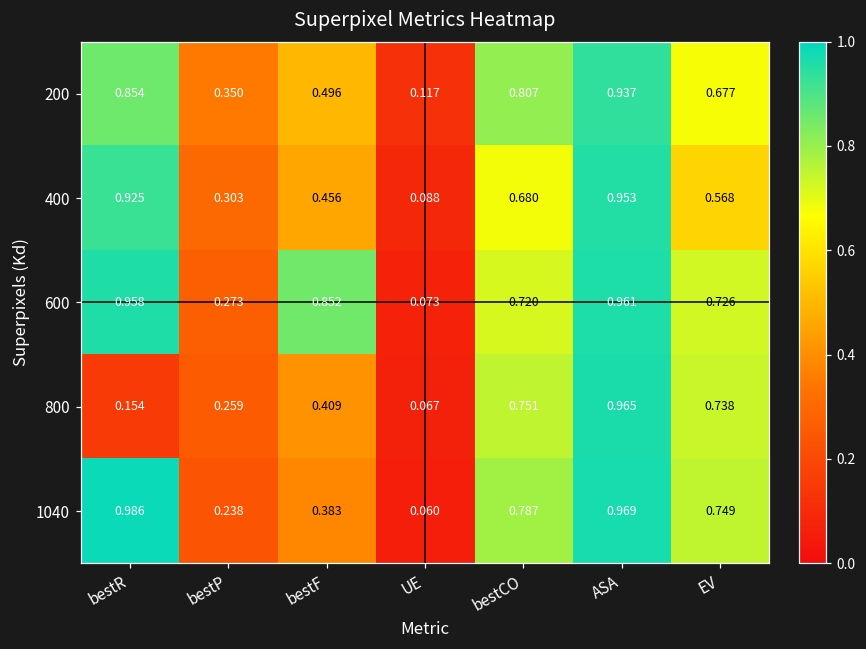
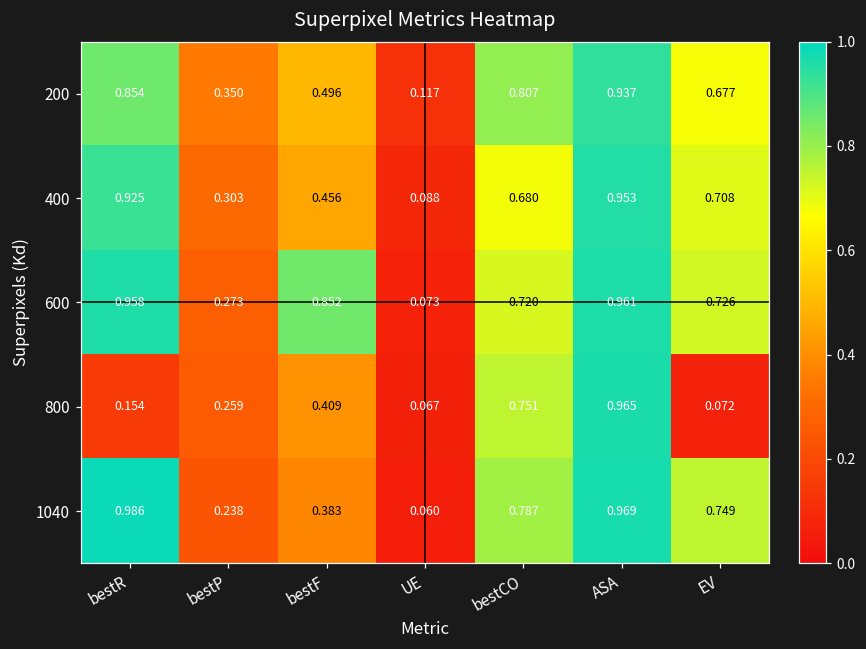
400, EV: 0.568 -> 0.708
800, EV: 0.738 -> 0.072
